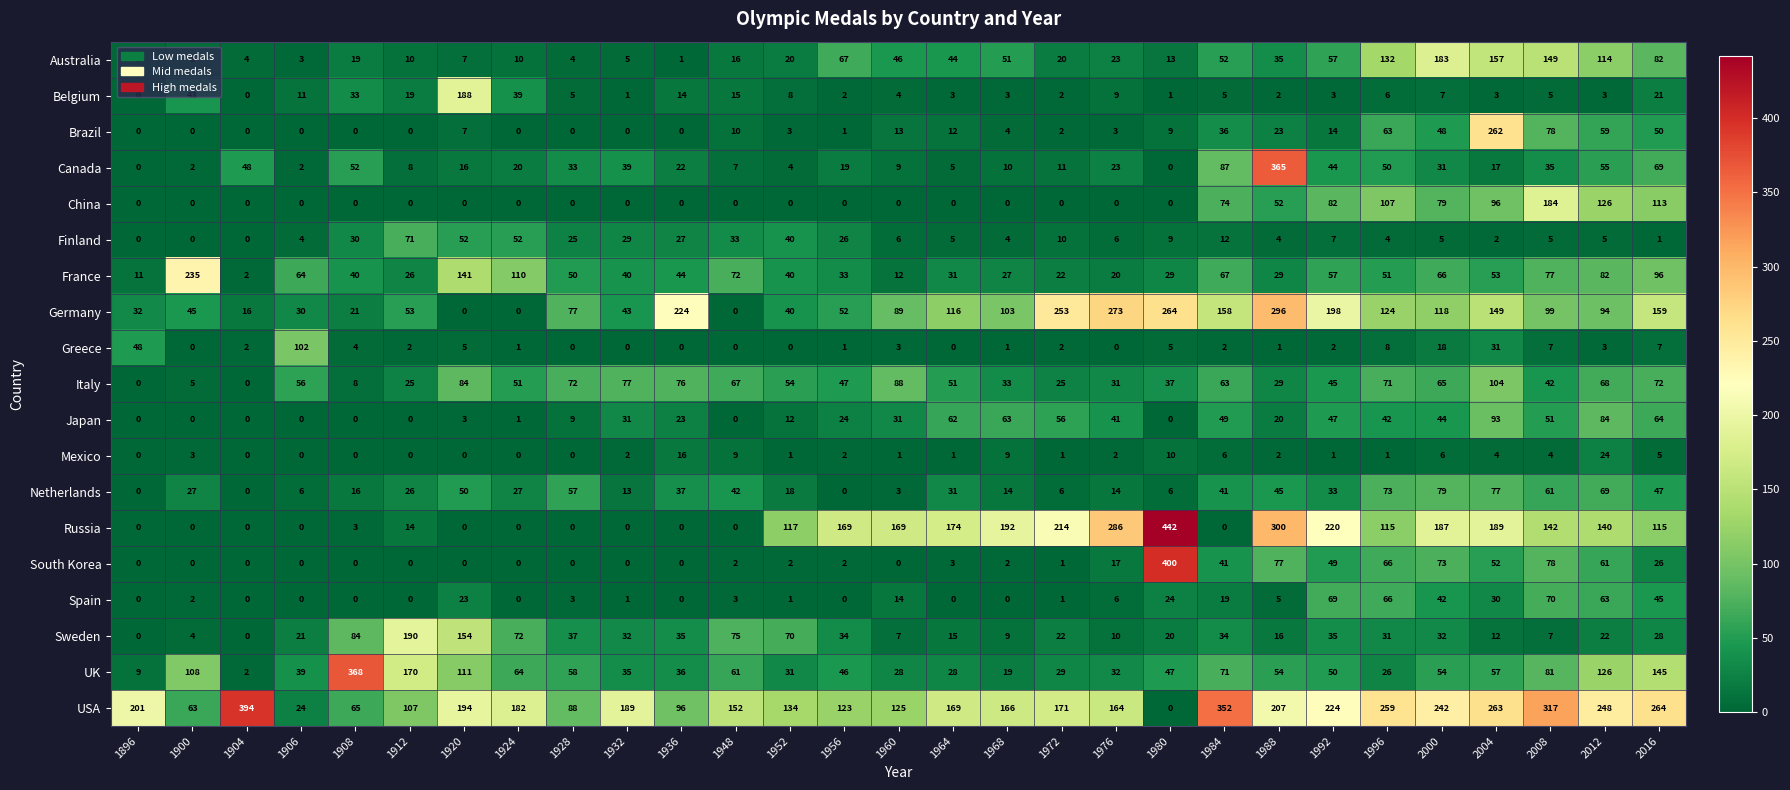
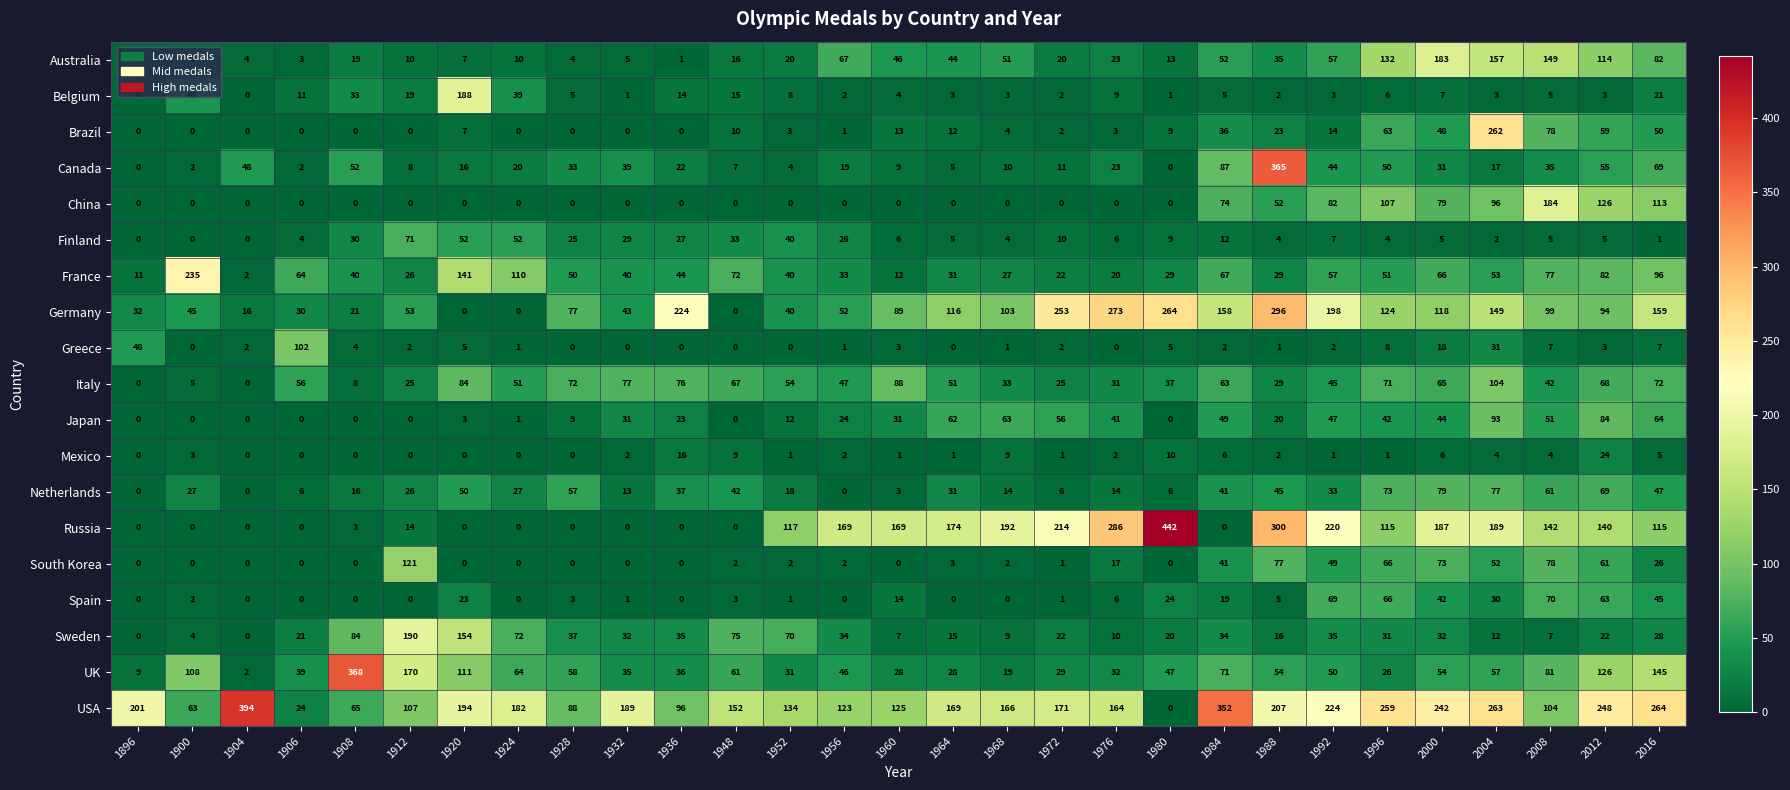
South Korea, 1912: 0 -> 121
South Korea, 1980: 400 -> 0
USA, 2008: 317 -> 104
